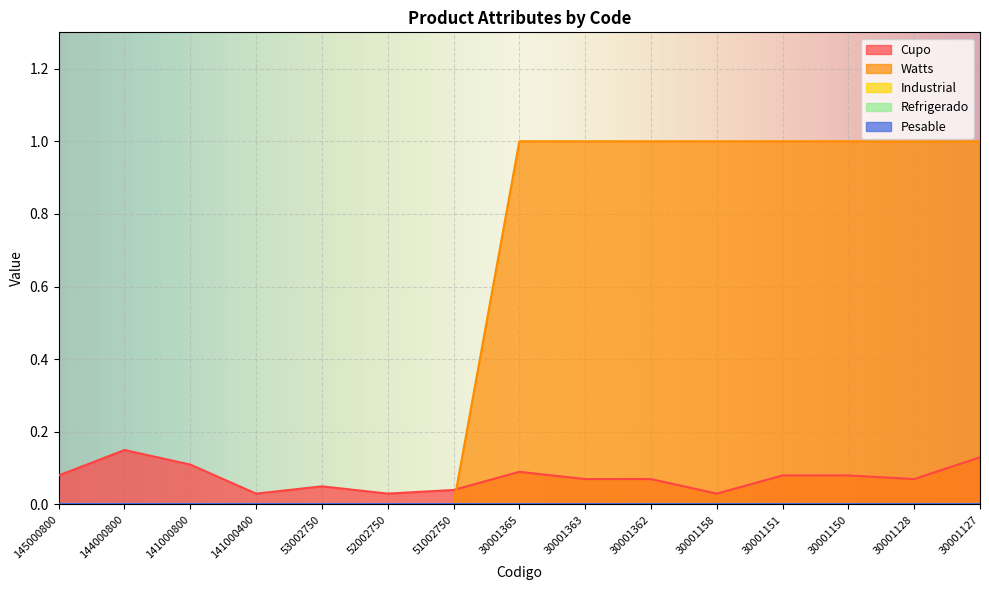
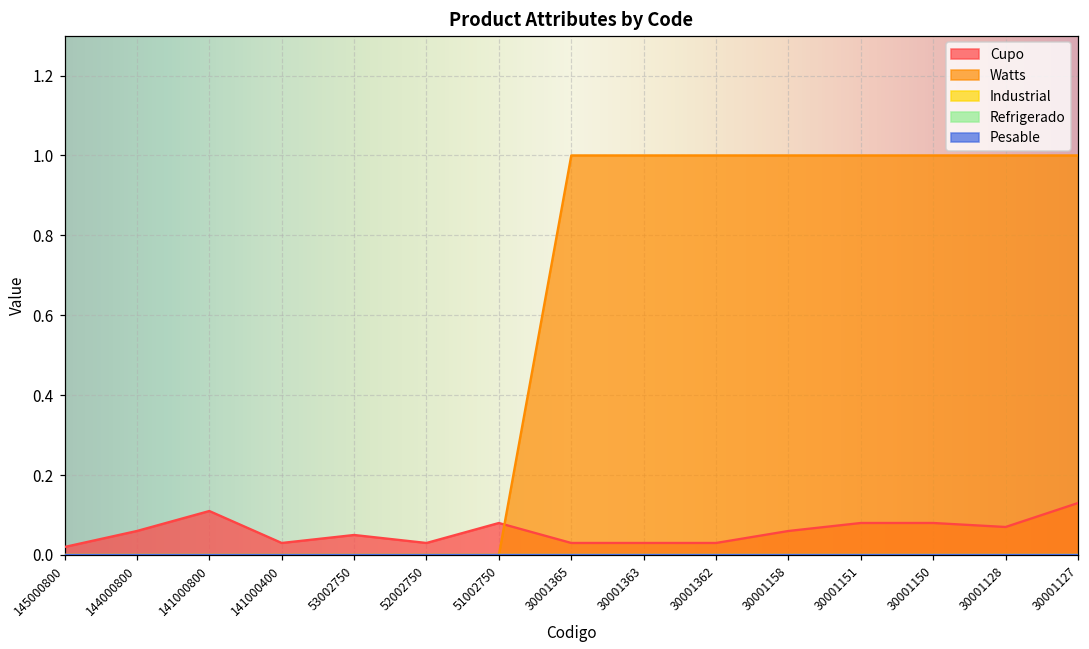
Cupo, 145000800: 0.08 -> 0.02
Cupo, 144000800: 0.15 -> 0.06
Cupo, 51002750: 0.04 -> 0.08
Cupo, 30001365: 0.09 -> 0.03
Cupo, 30001363: 0.07 -> 0.03
Cupo, 30001362: 0.07 -> 0.03
Cupo, 30001158: 0.03 -> 0.06
